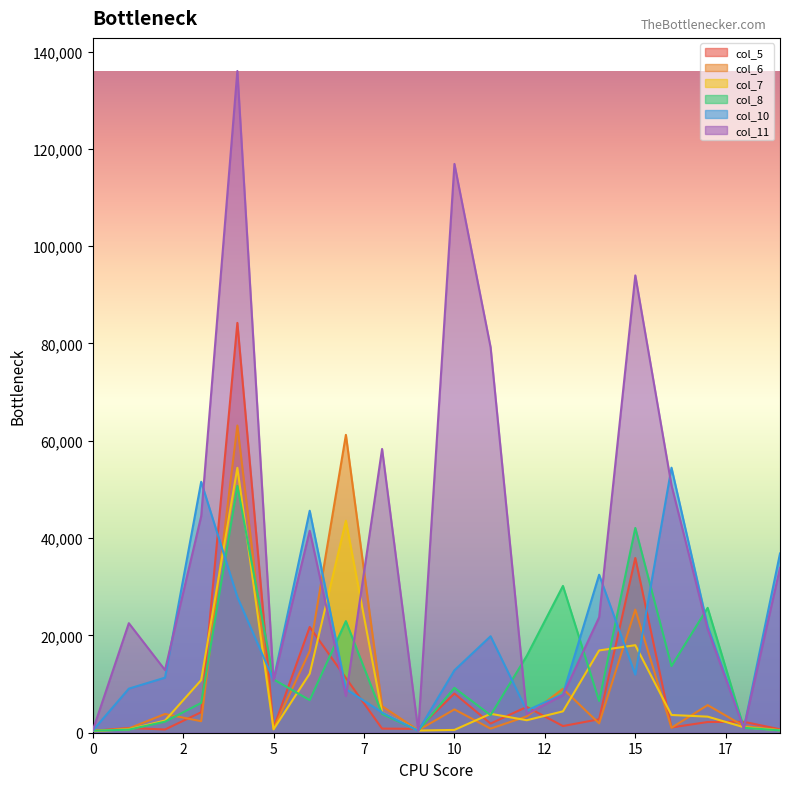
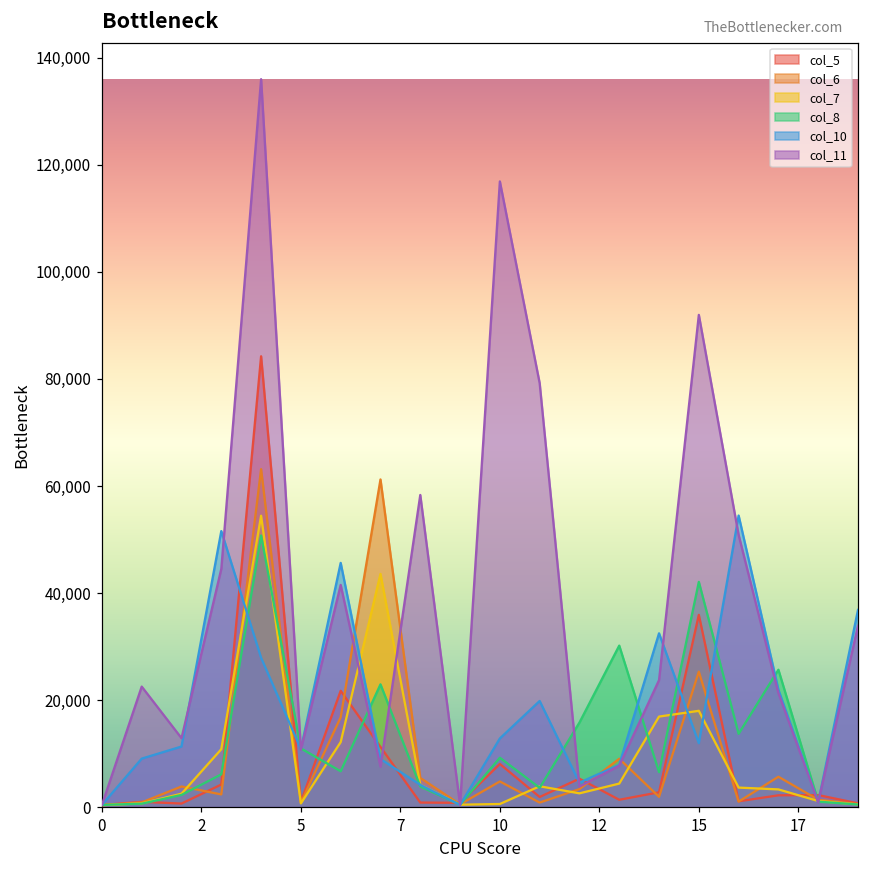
col_11, 15: 94,000 -> 92,000
